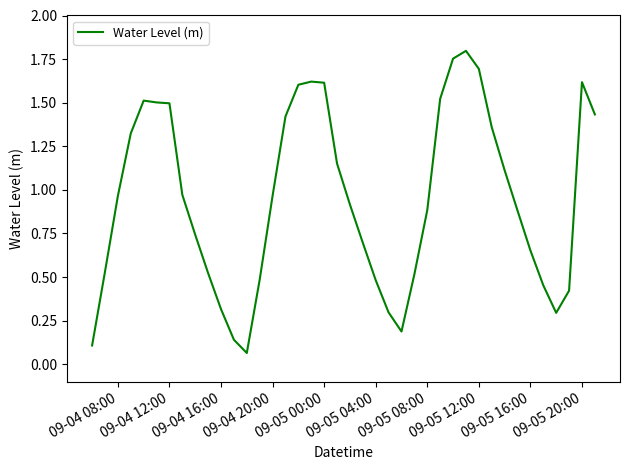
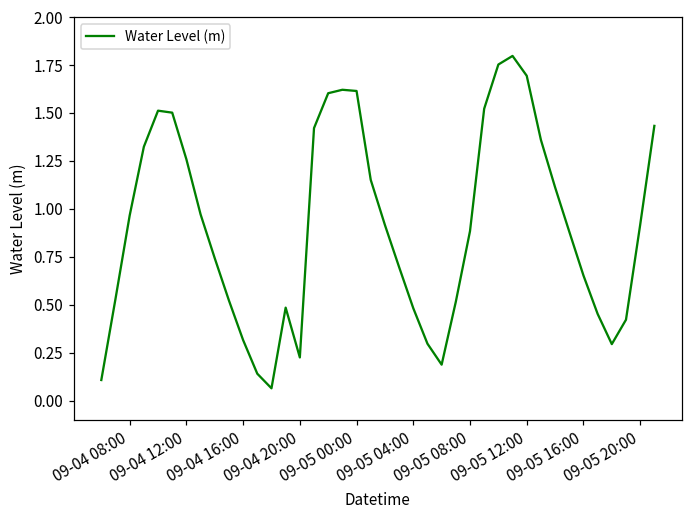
09-04 12:00: 1.50 -> 1.26
09-04 20:00: 0.97 -> 0.23
09-05 20:00: 1.62 -> 0.92
